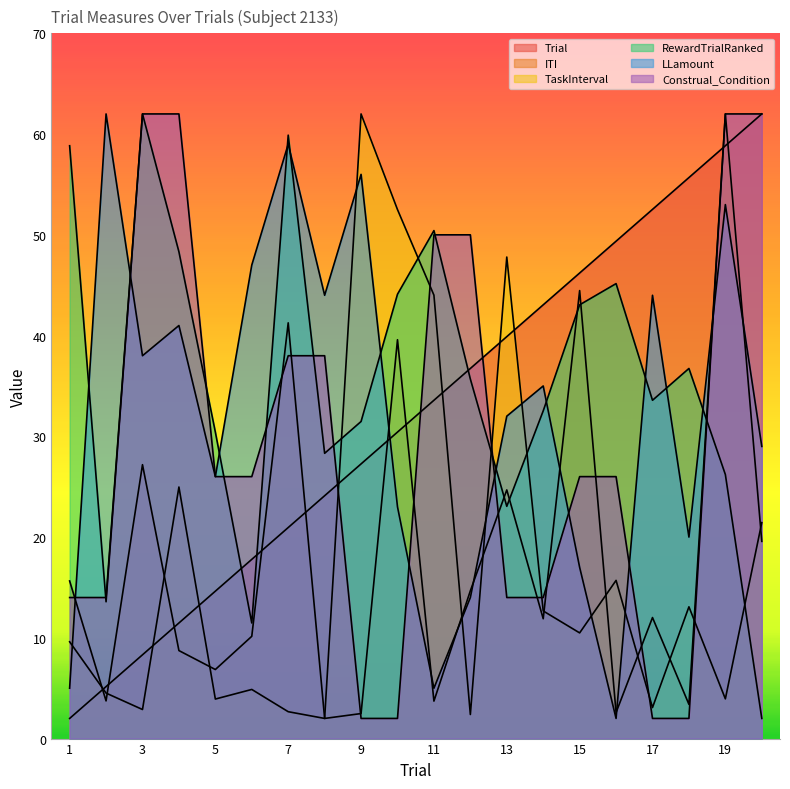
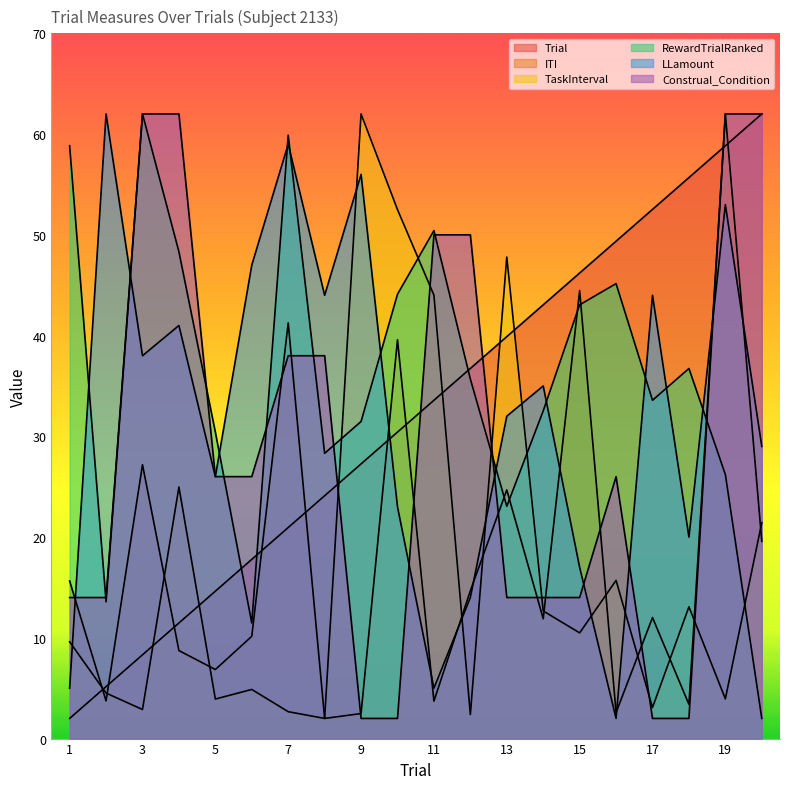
Construal_Condition, 15: 26.0 -> 14.0
